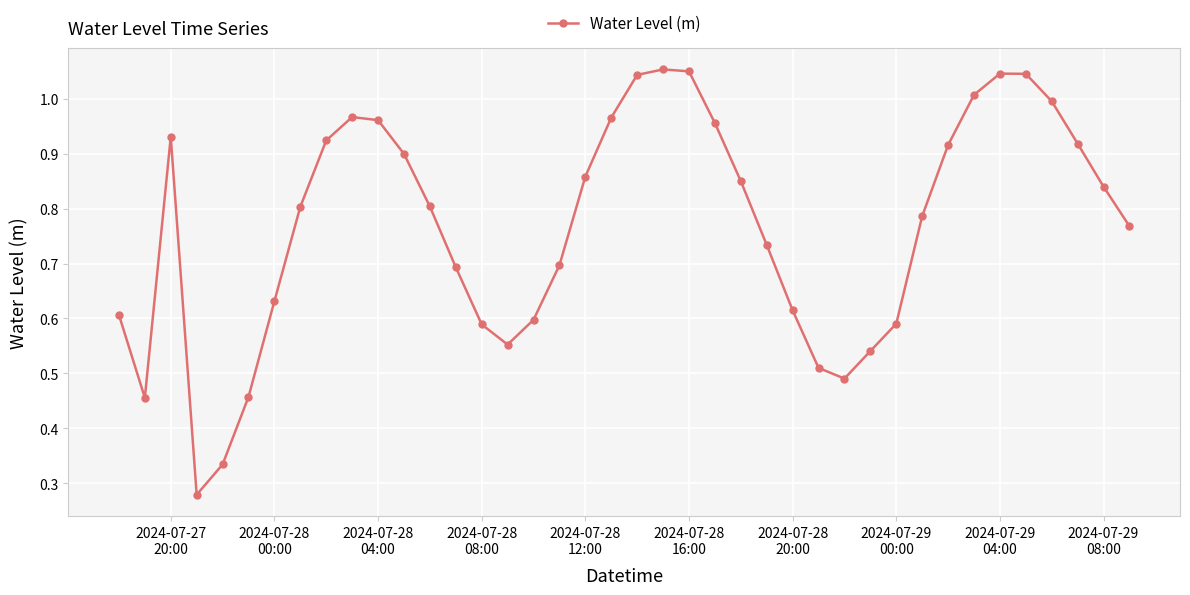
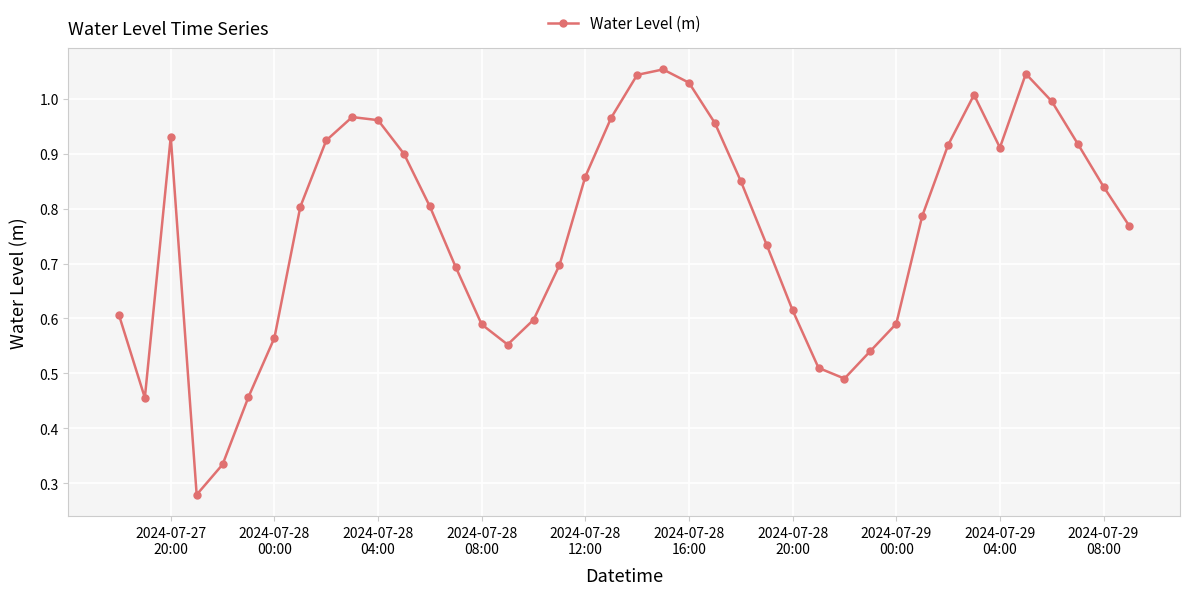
2024-07-28 00:00: 0.63 -> 0.56
2024-07-28 16:00: 1.05 -> 1.03
2024-07-29 04:00: 1.05 -> 0.91
